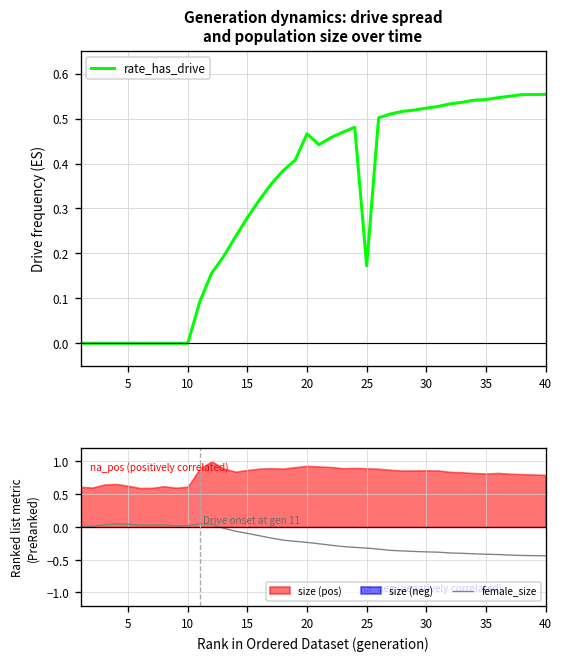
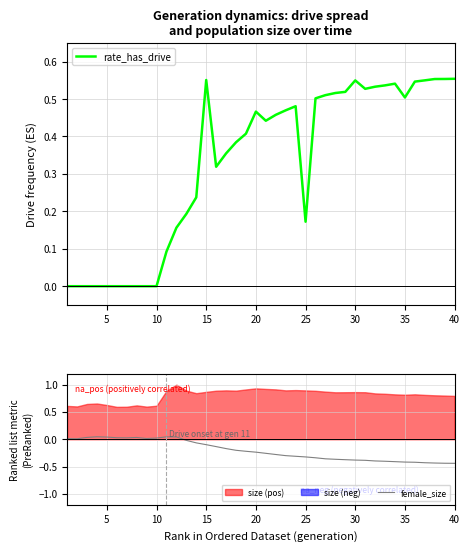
Generation dynamics: drive spread and population size over time, 15: 0.28 -> 0.55
Generation dynamics: drive spread and population size over time, 30: 0.52 -> 0.55
Generation dynamics: drive spread and population size over time, 35: 0.54 -> 0.50
